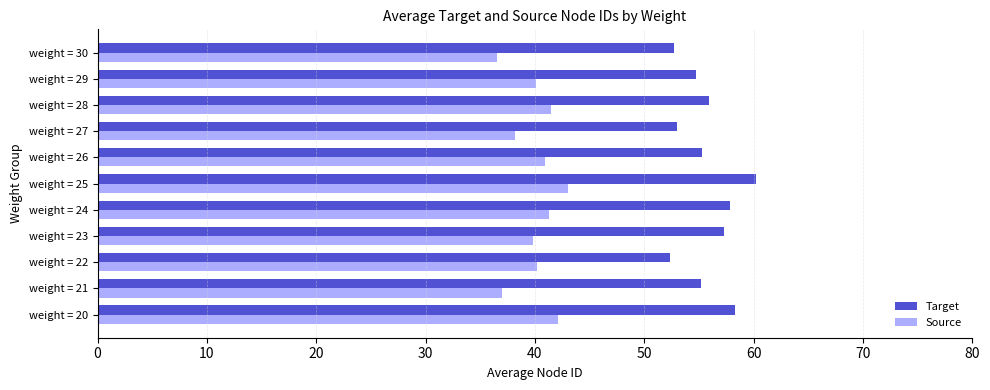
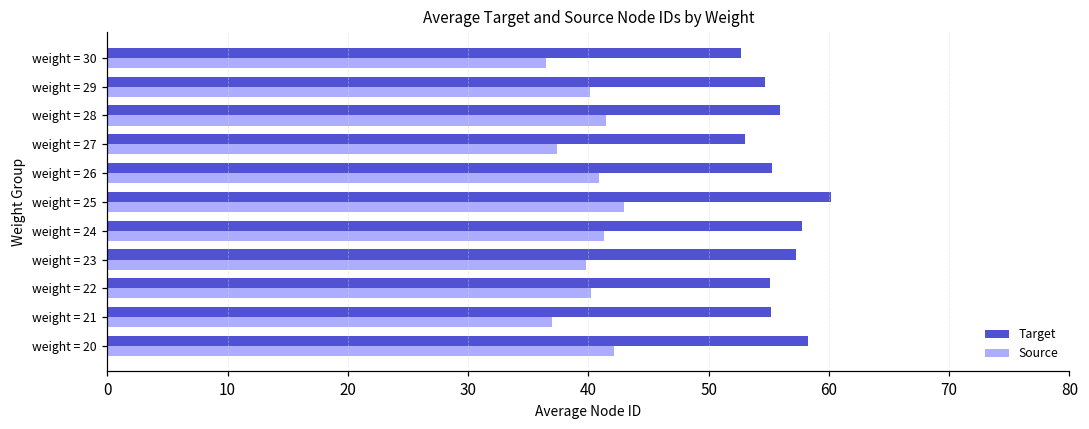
Source, weight = 27: 38.2 -> 37.4
Target, weight = 22: 52.4 -> 55.1
